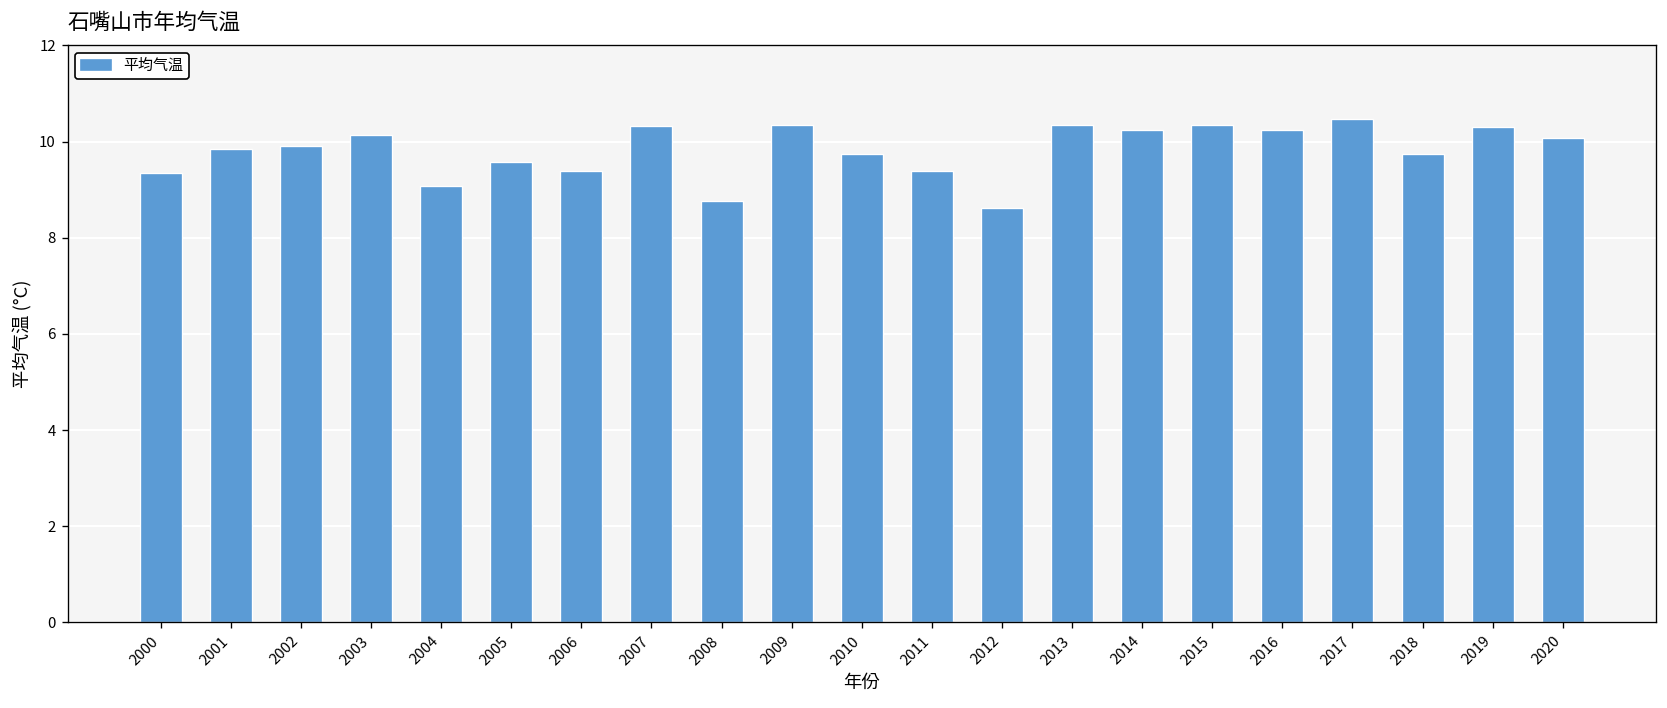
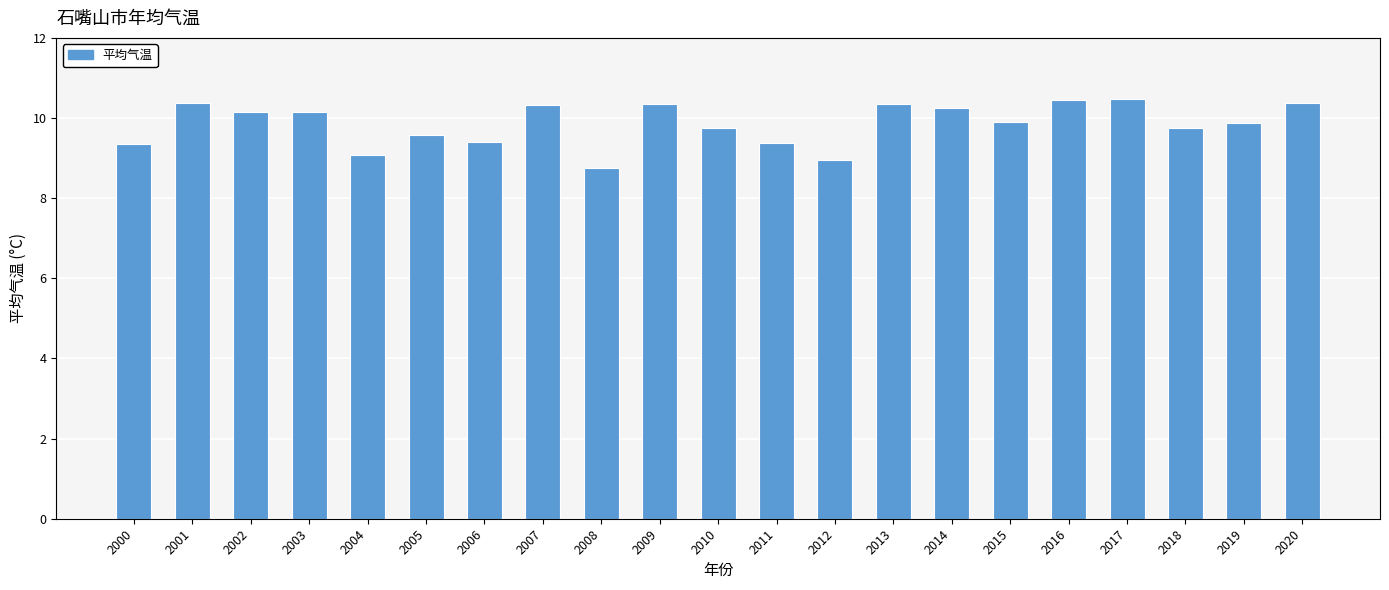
2001: 9.9 -> 10.4
2002: 9.9 -> 10.2
2012: 8.6 -> 8.9
2015: 10.4 -> 9.9
2016: 10.2 -> 10.4
2019: 10.3 -> 9.9
2020: 10.1 -> 10.4
